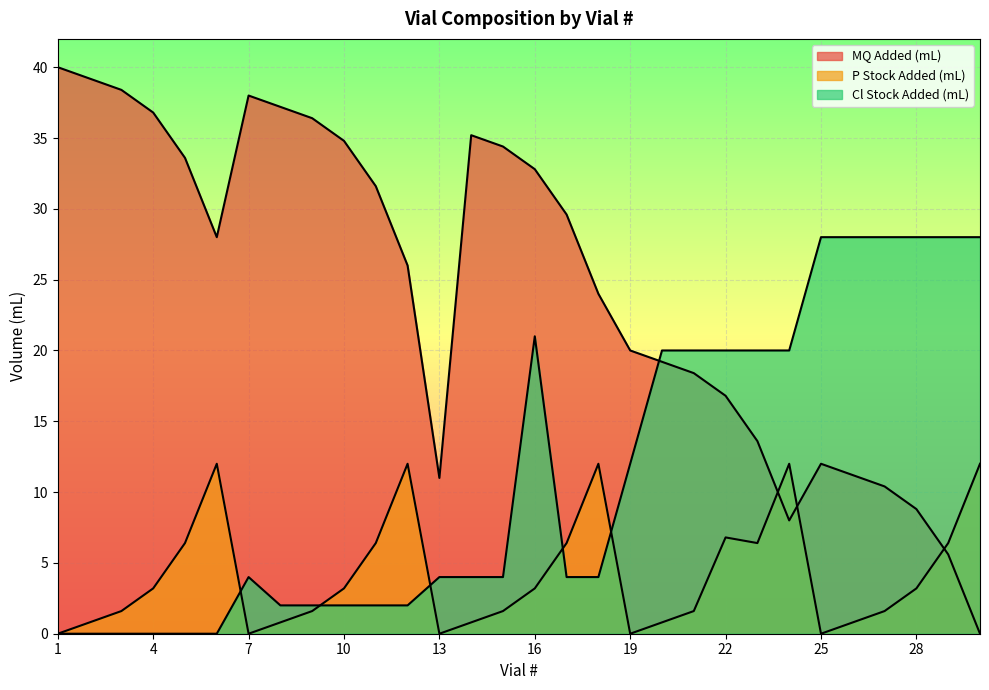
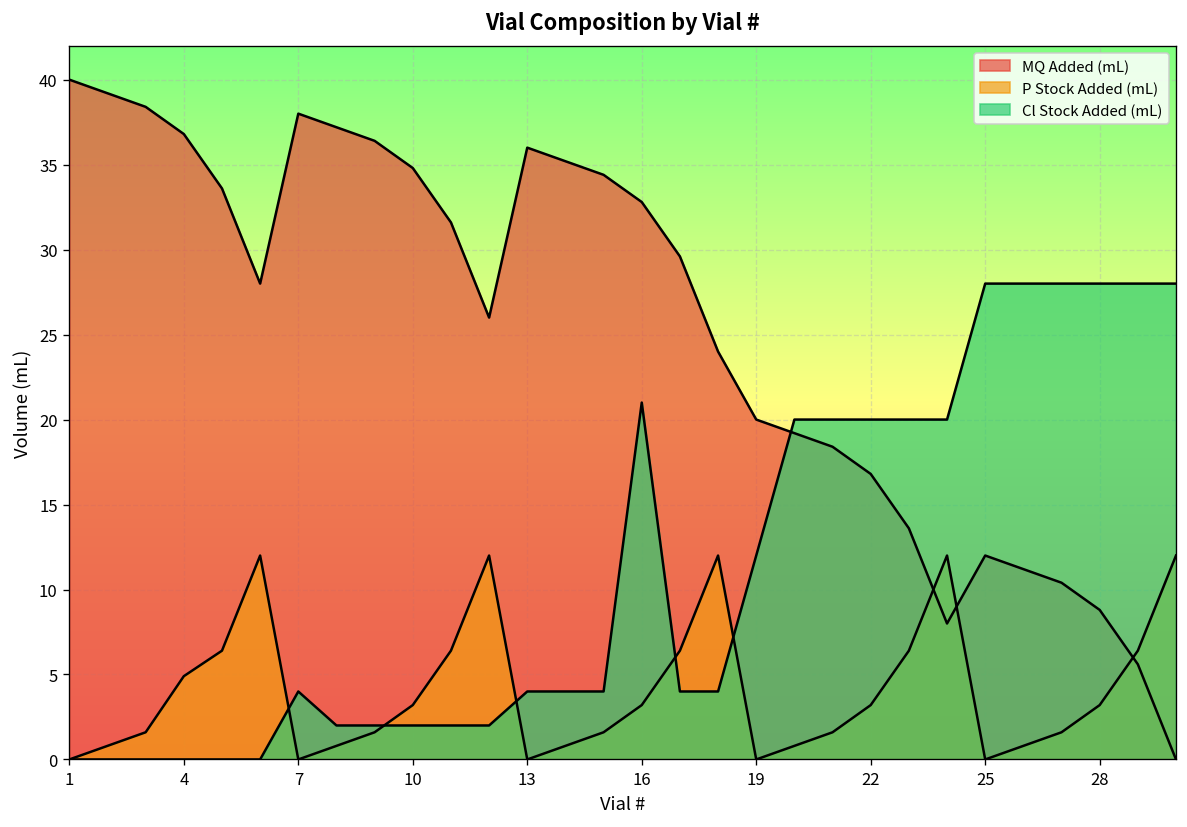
P Stock Added (mL), 4: 3.2 -> 4.9
MQ Added (mL), 13: 11 -> 36
P Stock Added (mL), 22: 6.8 -> 3.2
